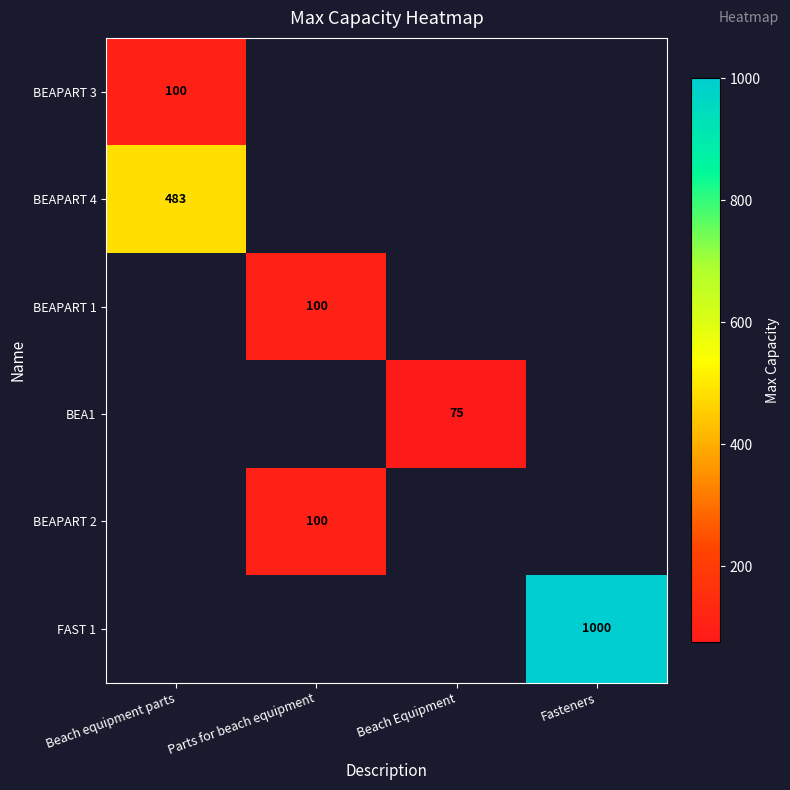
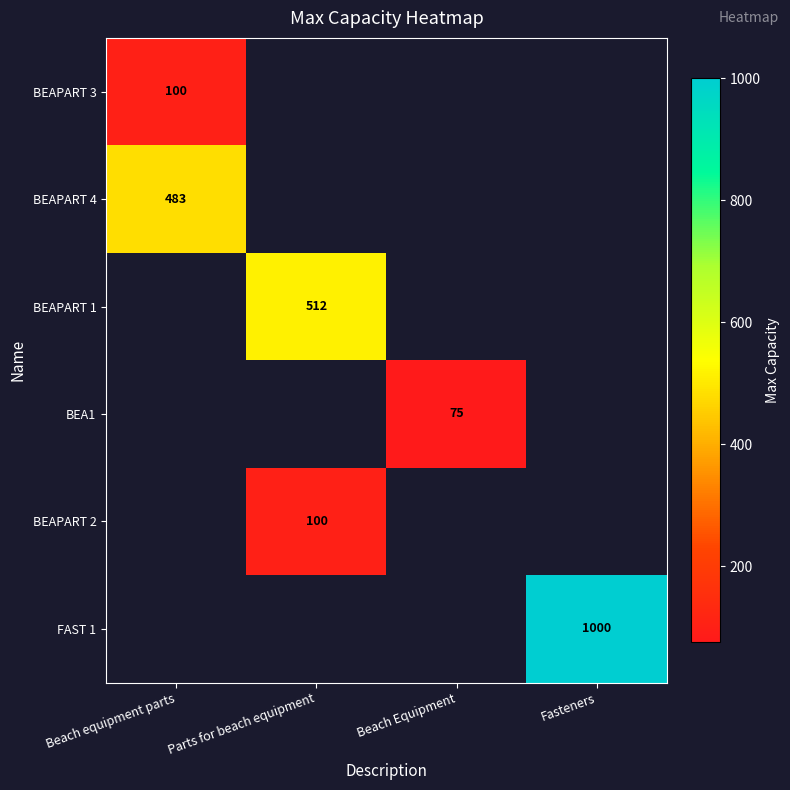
BEAPART 1, Parts for beach equipment: 100 -> 512
